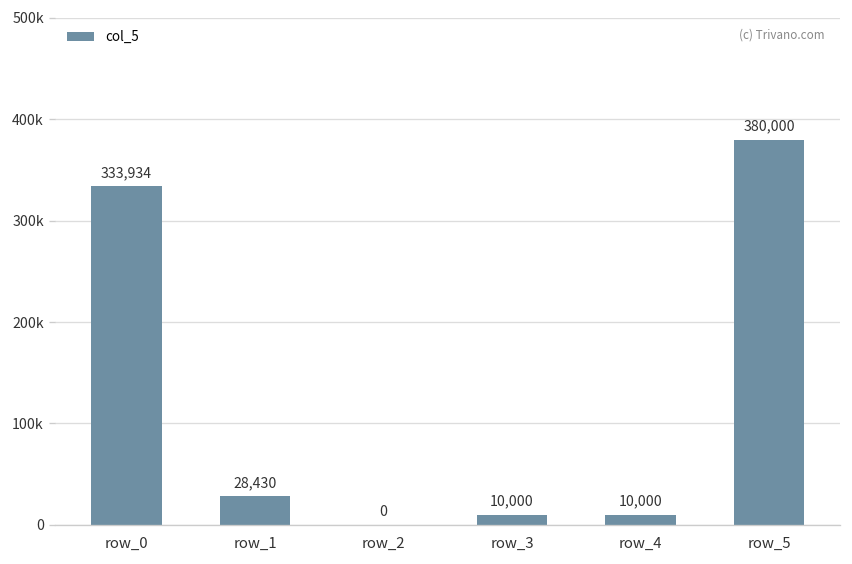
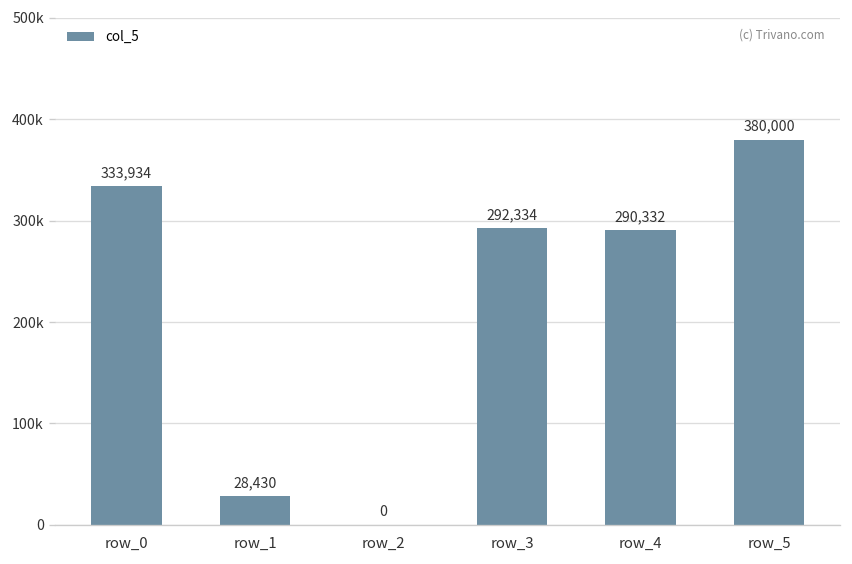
row_3: 10,000 -> 292,334
row_4: 10,000 -> 290,332
